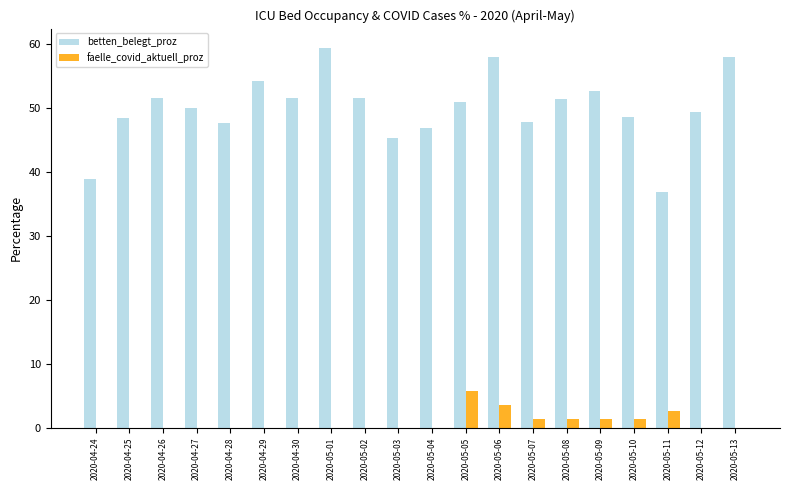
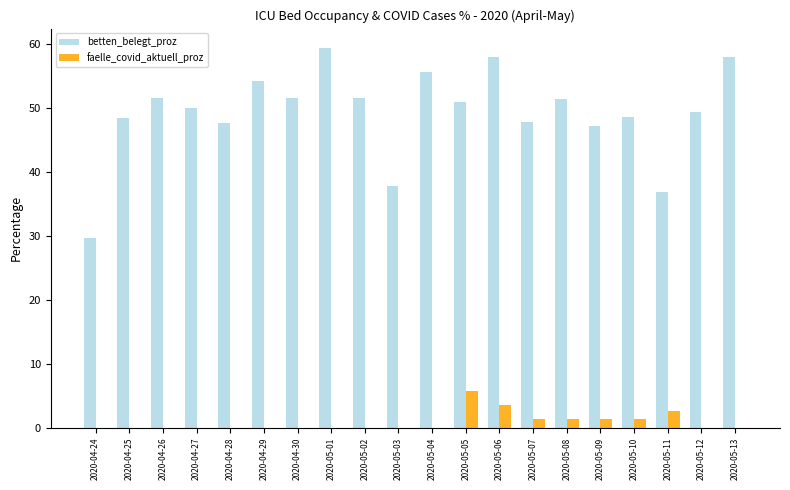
betten_belegt_proz, 2020-04-24: 39 -> 30
betten_belegt_proz, 2020-05-03: 45 -> 38
betten_belegt_proz, 2020-05-04: 47 -> 56
betten_belegt_proz, 2020-05-09: 53 -> 47
